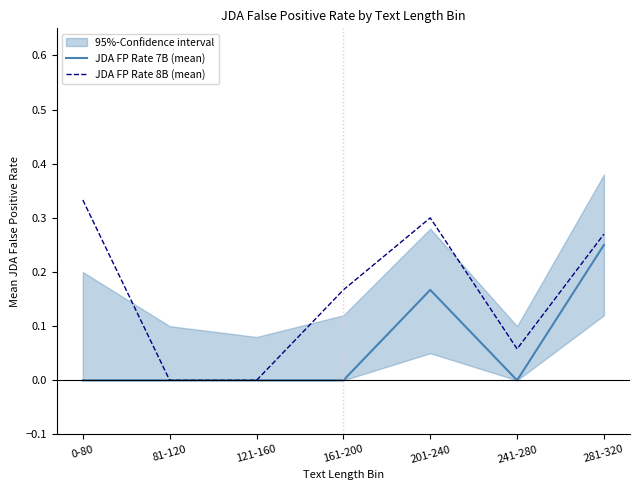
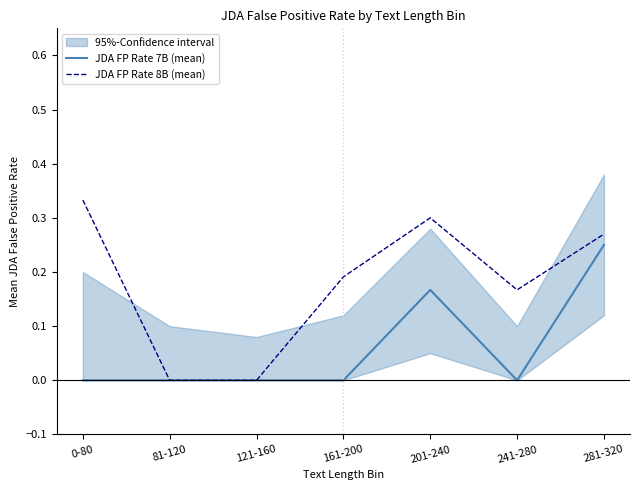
JDA FP Rate 8B (mean), 161-200: 0.17 -> 0.19
JDA FP Rate 8B (mean), 241-280: 0.06 -> 0.17
